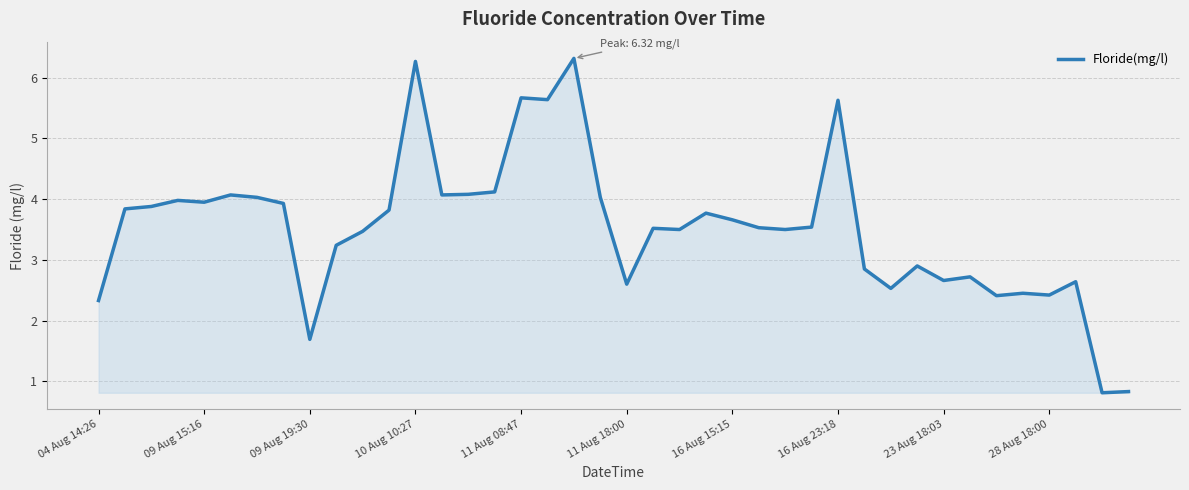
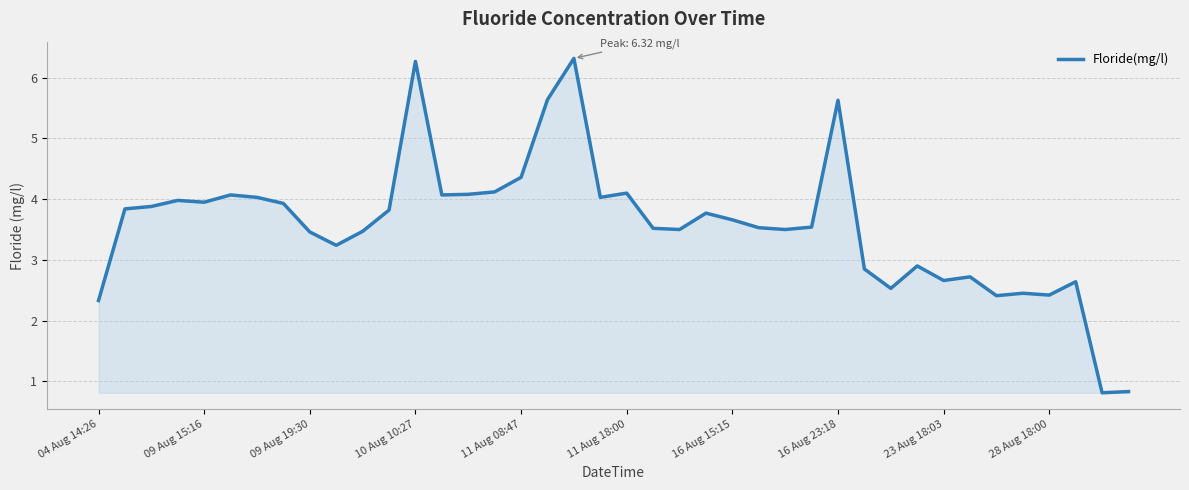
09 Aug 19:30: 1.7 -> 3.5
11 Aug 08:47: 5.7 -> 4.4
11 Aug 18:00: 2.6 -> 4.1
